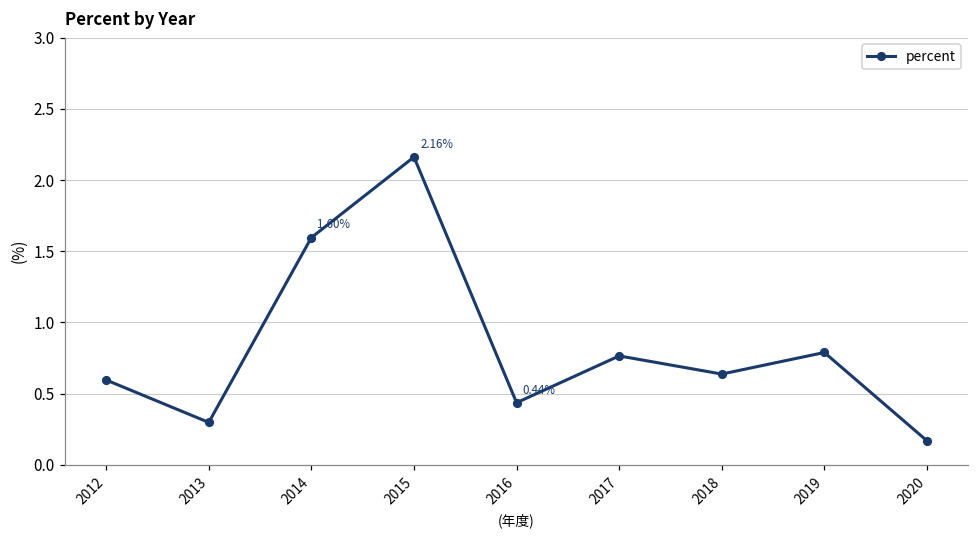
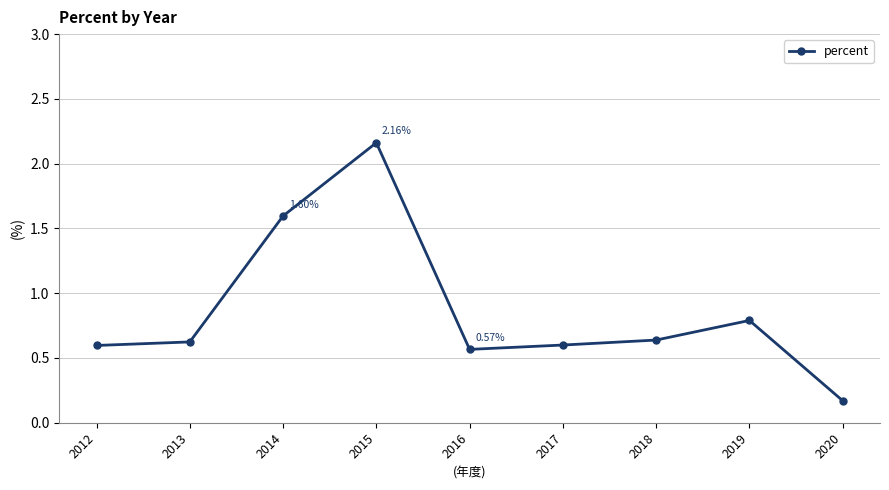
2013: 0.30 -> 0.62
2016: 0.44% -> 0.57%
2017: 0.77 -> 0.60
